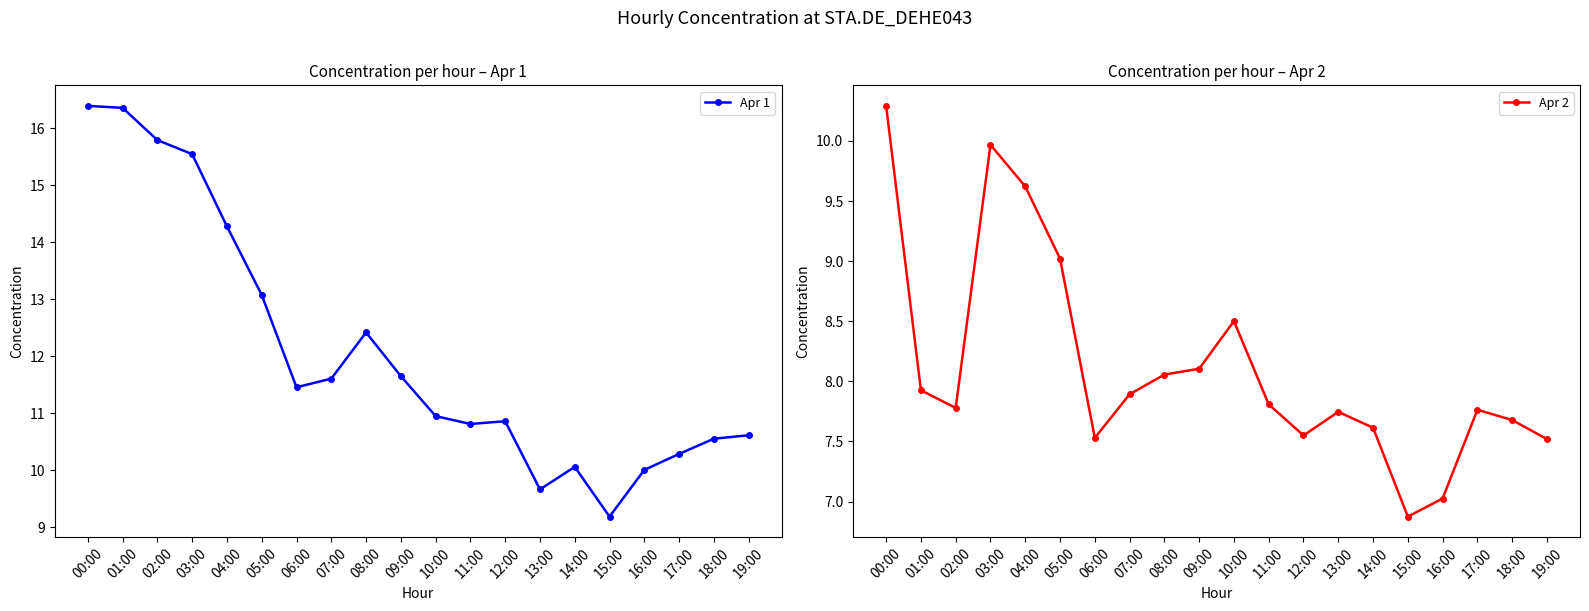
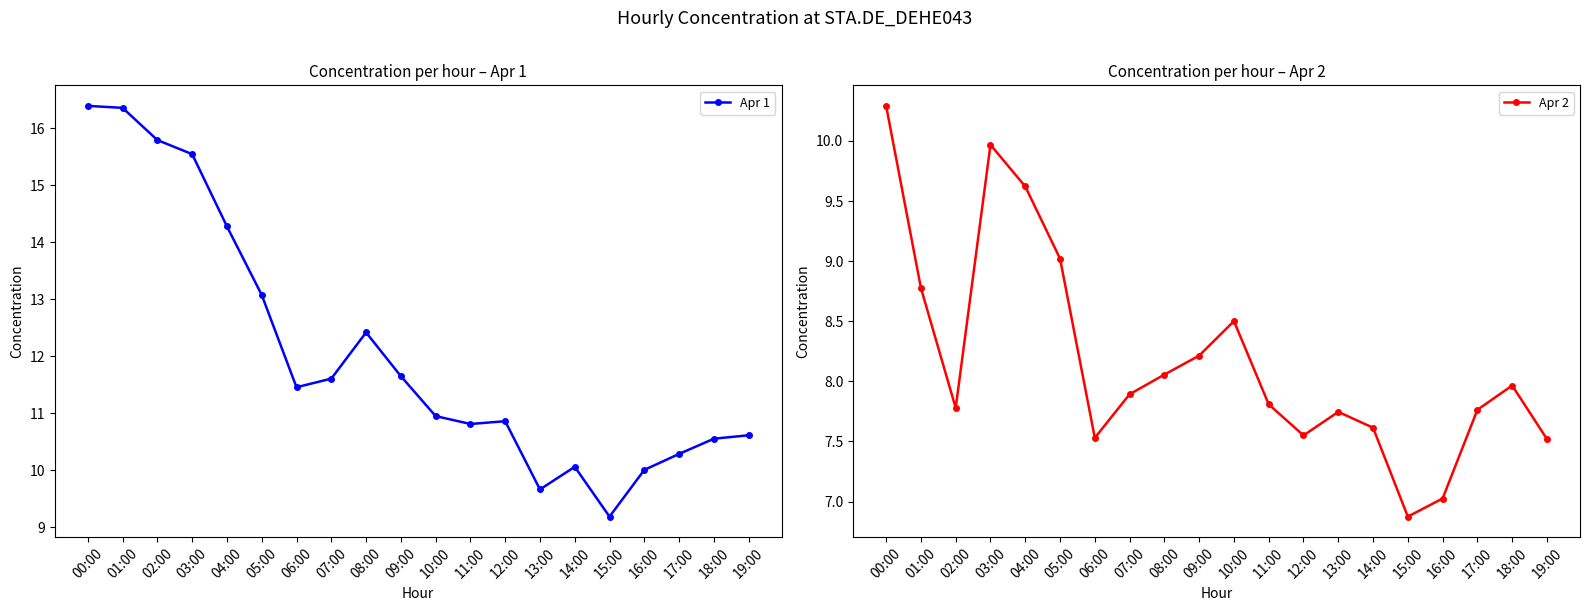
Concentration per hour – Apr 2, 01:00: 7.93 -> 8.78
Concentration per hour – Apr 2, 09:00: 8.10 -> 8.21
Concentration per hour – Apr 2, 18:00: 7.68 -> 7.96
